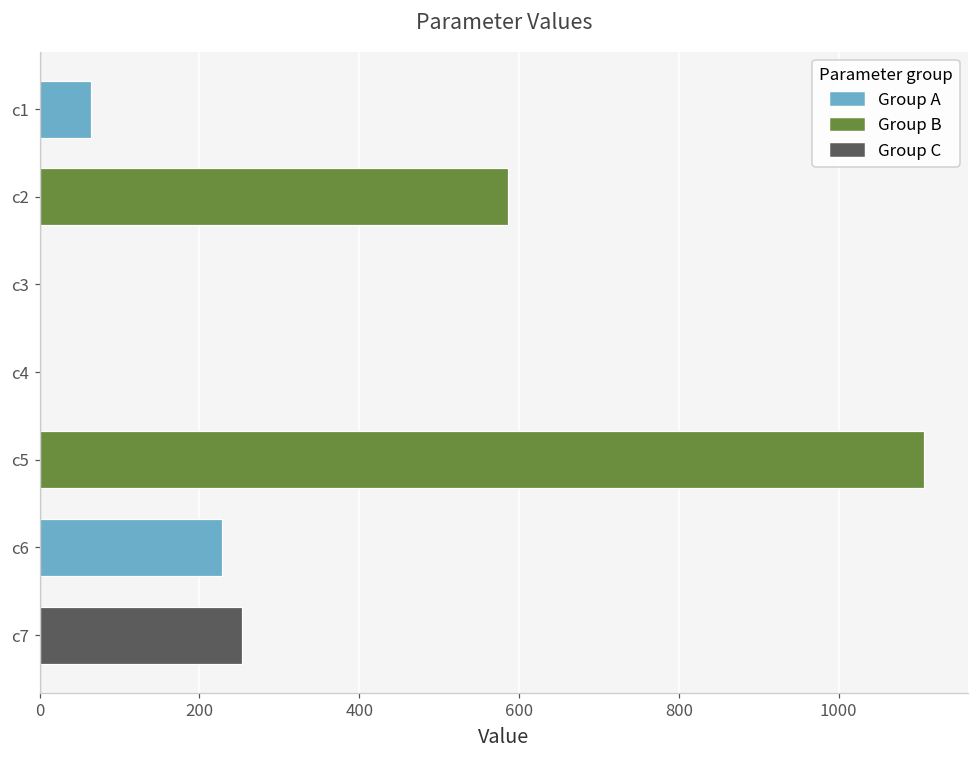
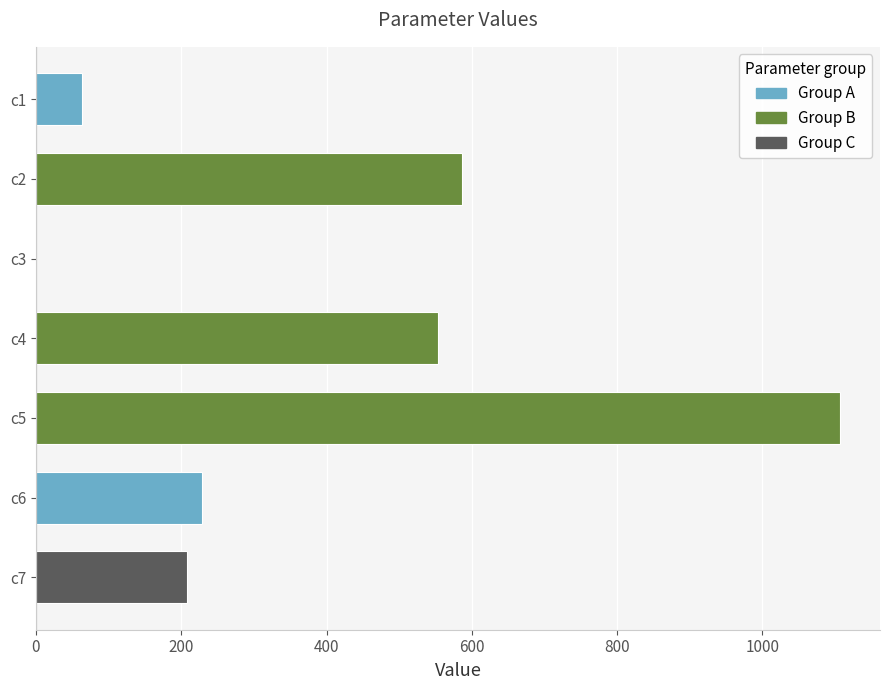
c4: 0 -> 550
c7: 250 -> 210
